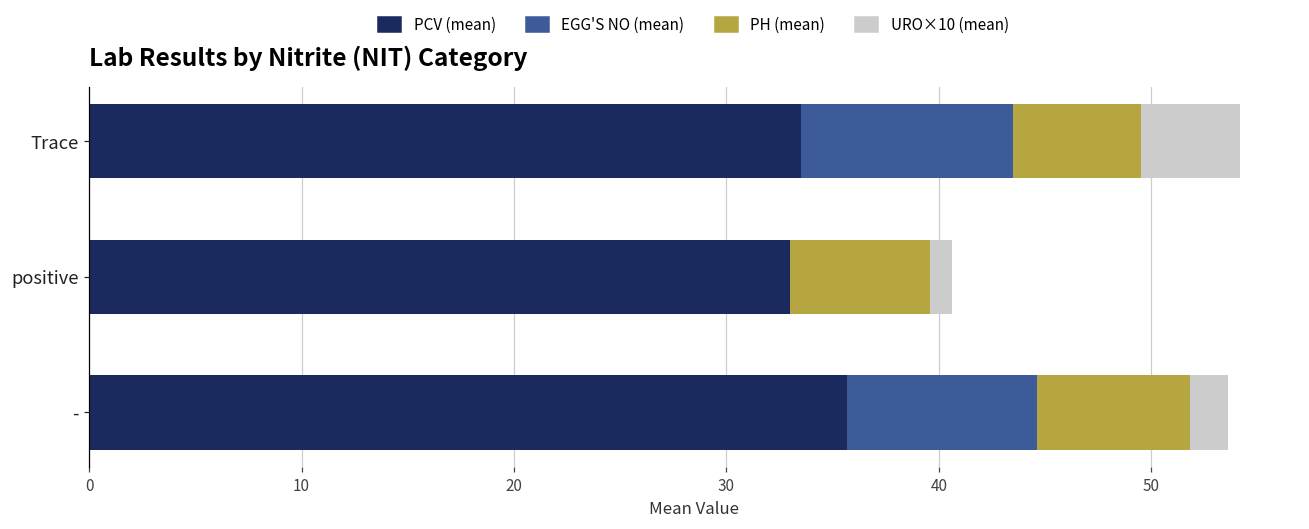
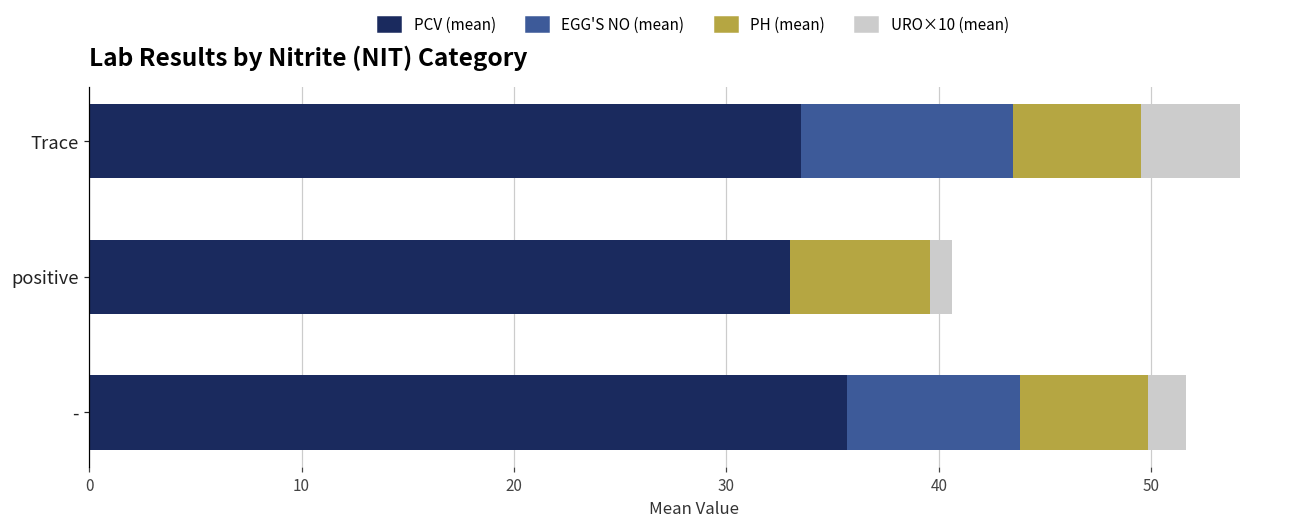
EGG'S NO (mean), -: 8.9 -> 8.1
PH (mean), -: 7.2 -> 6.0
